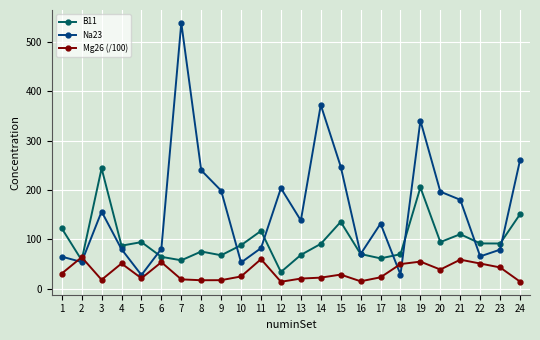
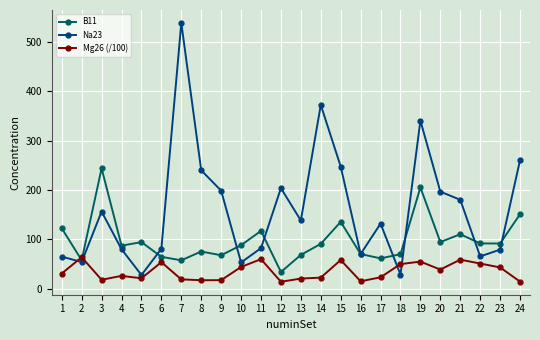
Mg26 (/100), 4: 50 -> 30
Mg26 (/100), 10: 30 -> 40
Mg26 (/100), 15: 30 -> 60
